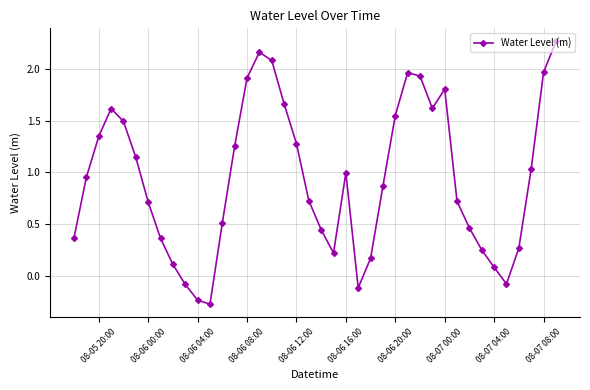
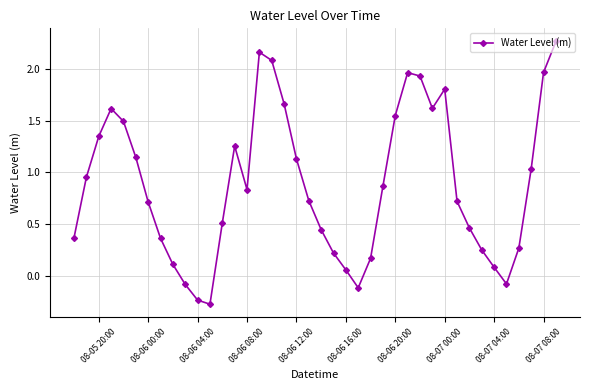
08-06 08:00: 1.91 -> 0.83
08-06 12:00: 1.28 -> 1.13
08-06 16:00: 0.99 -> 0.06
